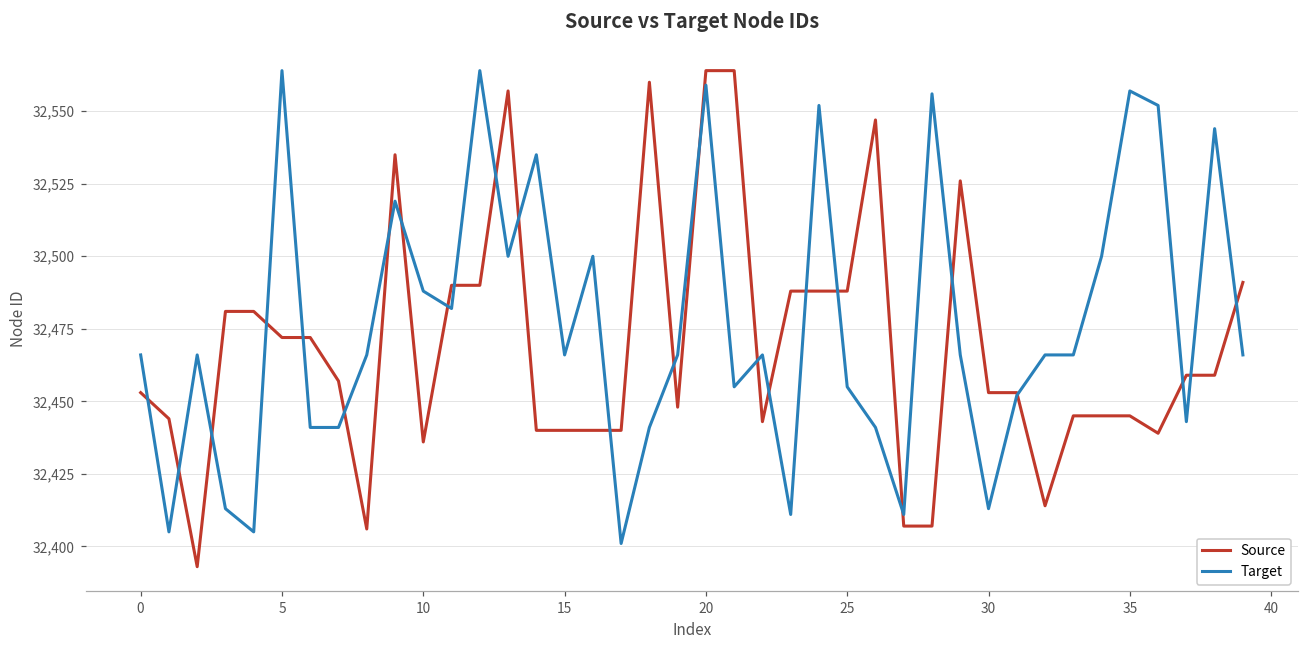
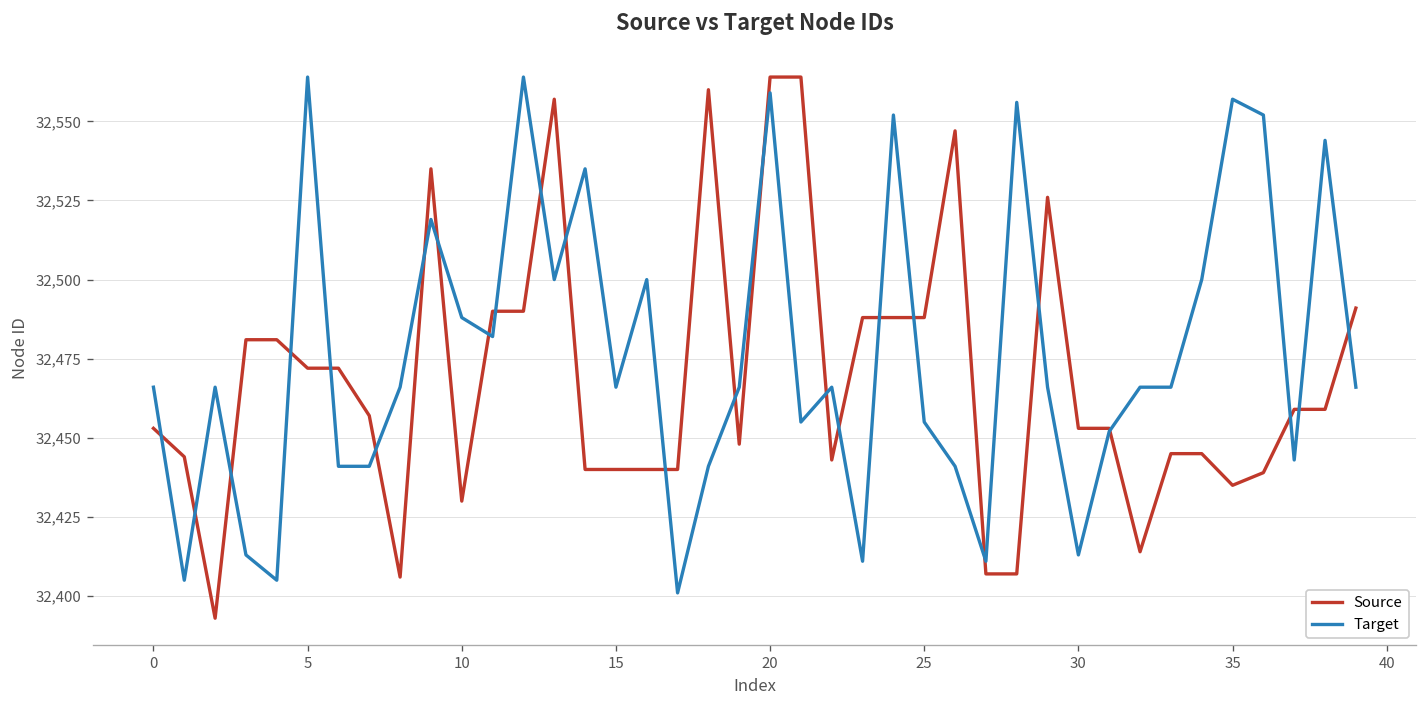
Source, 10: 32,436 -> 32,430
Source, 35: 32,445 -> 32,435
